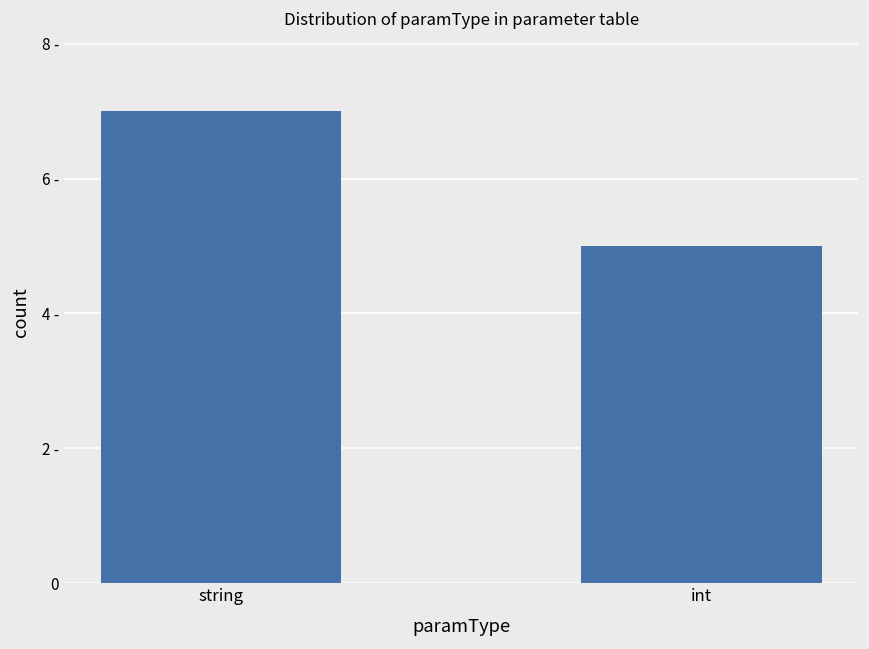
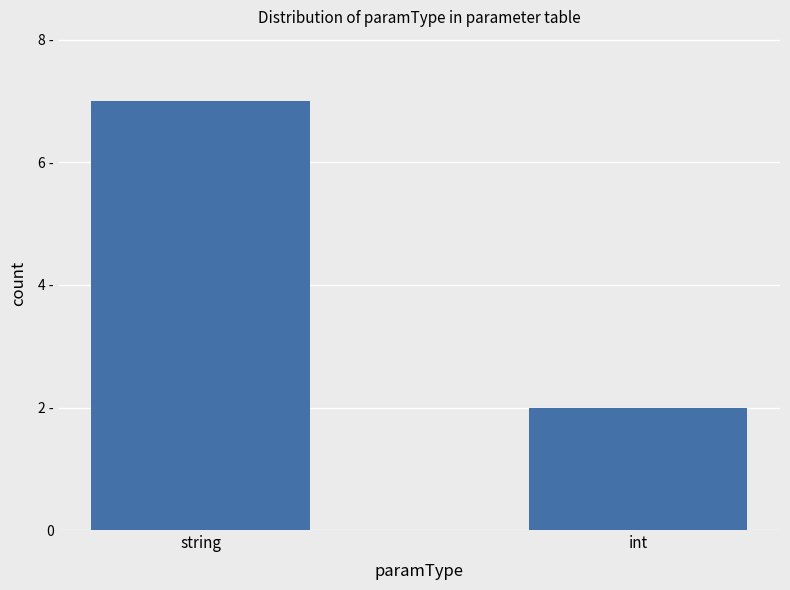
int: 5 - -> 2 -
